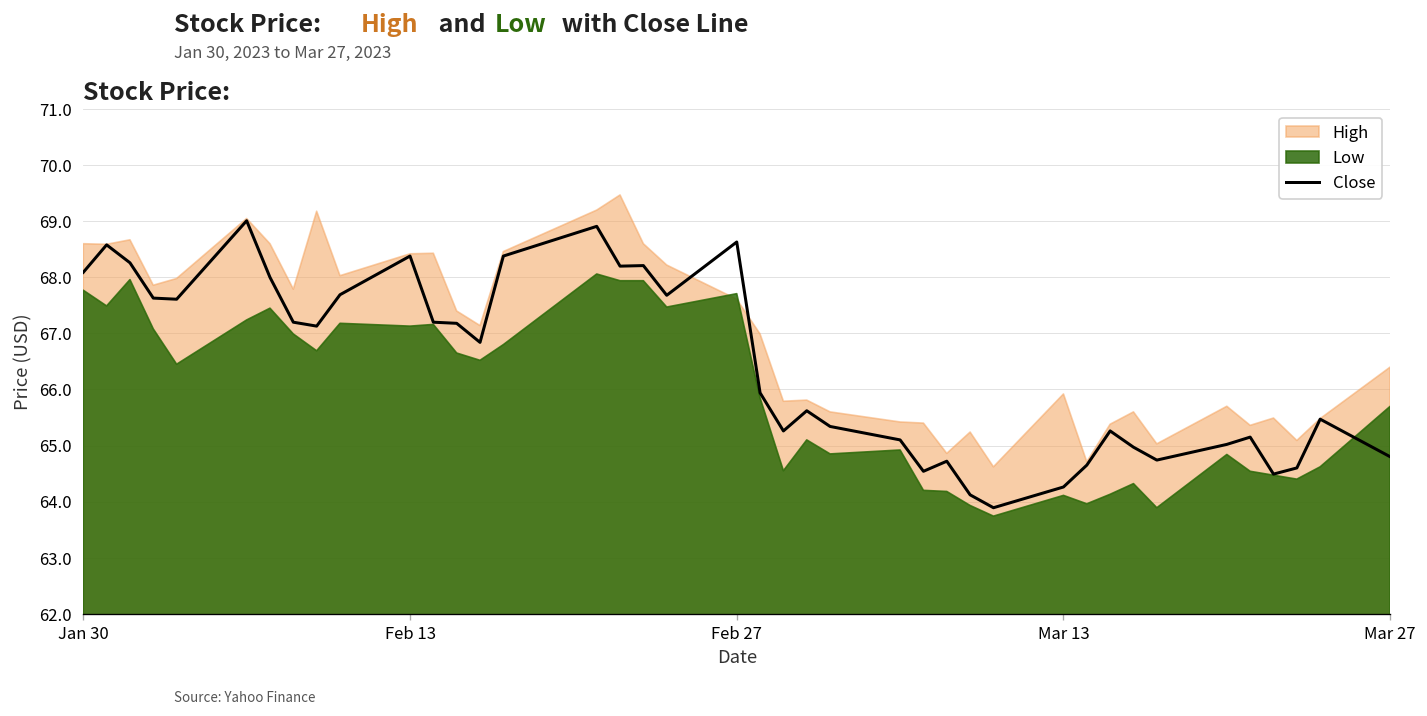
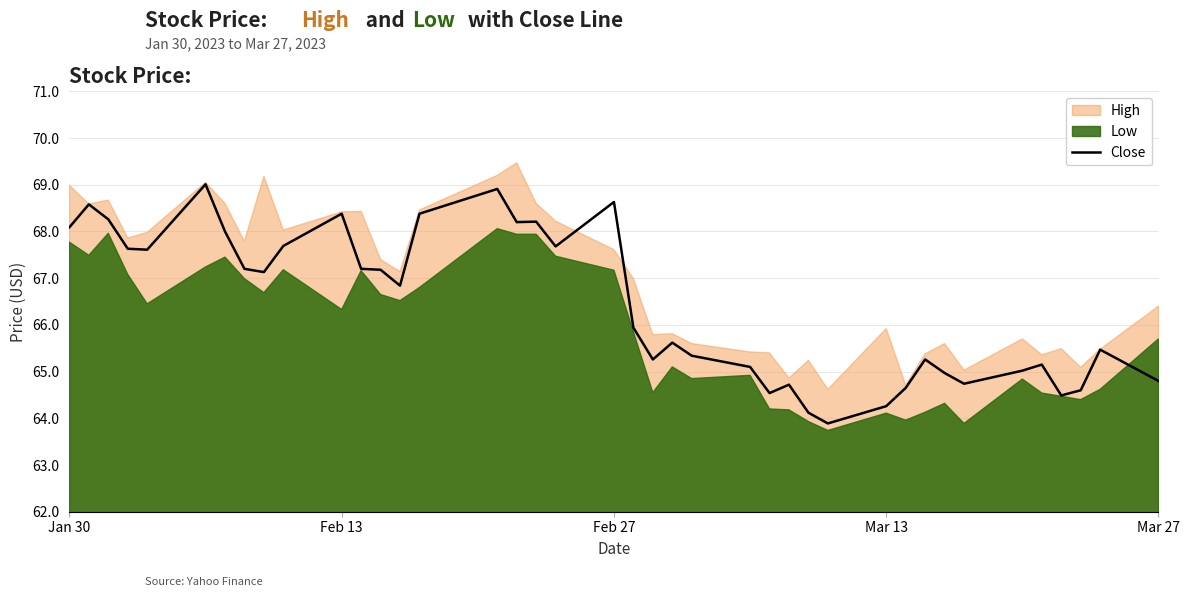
High, Jan 30: 68.6 -> 69.0
Low, Feb 13: 67.1 -> 66.3
Low, Feb 27: 67.7 -> 67.2
